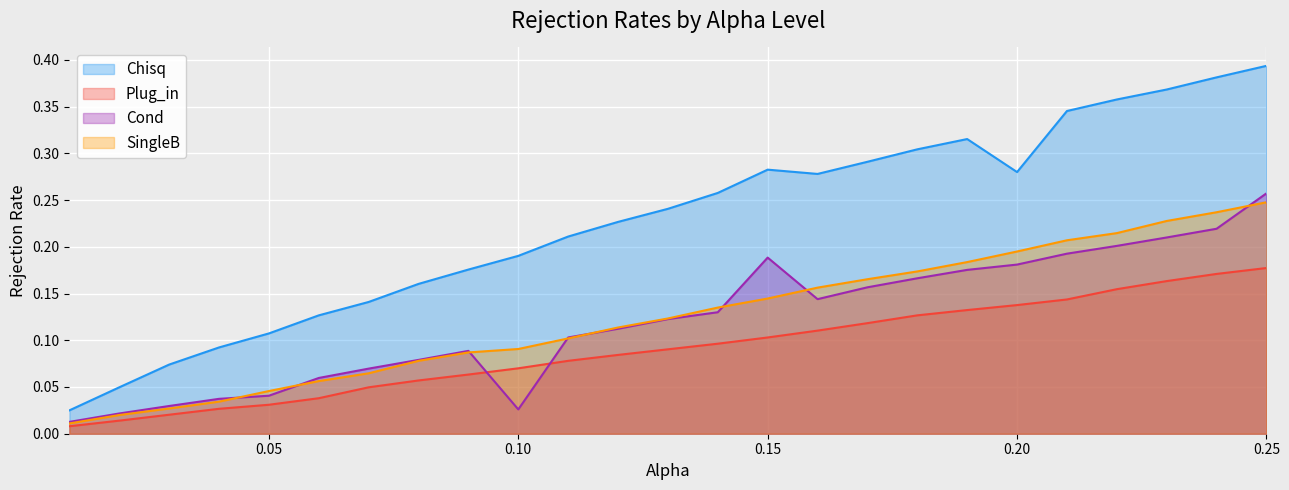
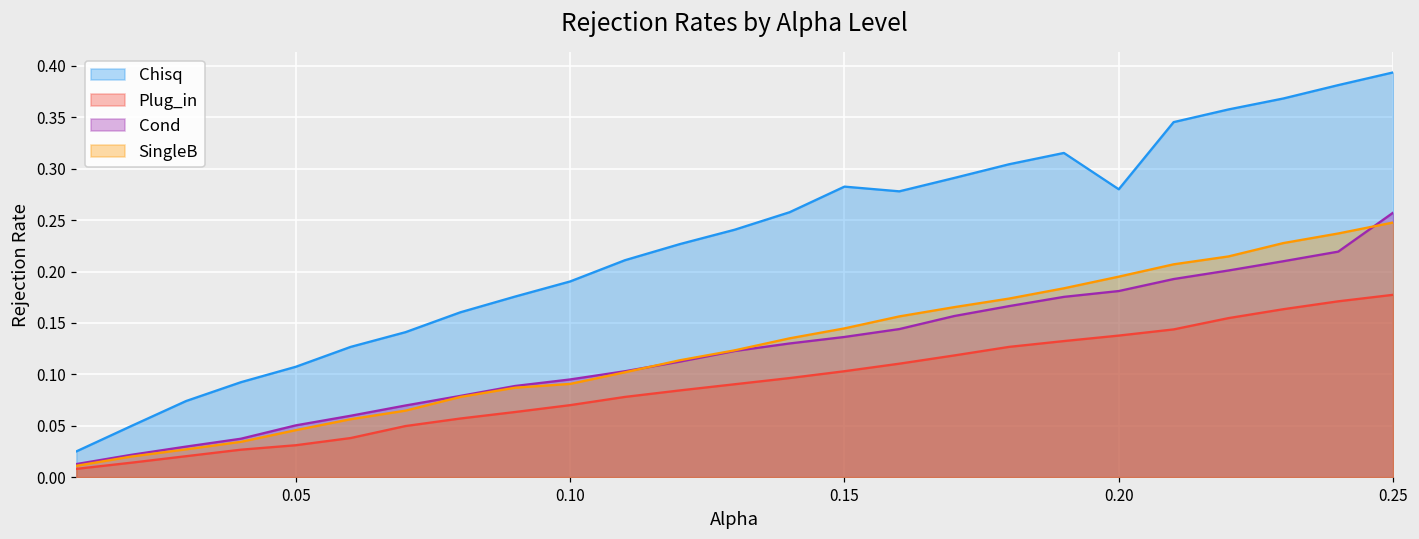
Cond, 0.05: 0.04 -> 0.05
Cond, 0.10: 0.03 -> 0.10
Cond, 0.15: 0.19 -> 0.14
